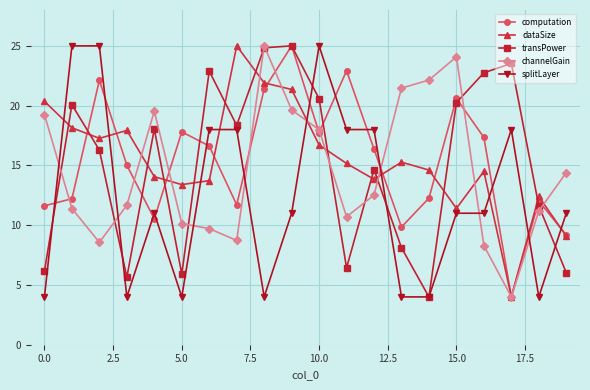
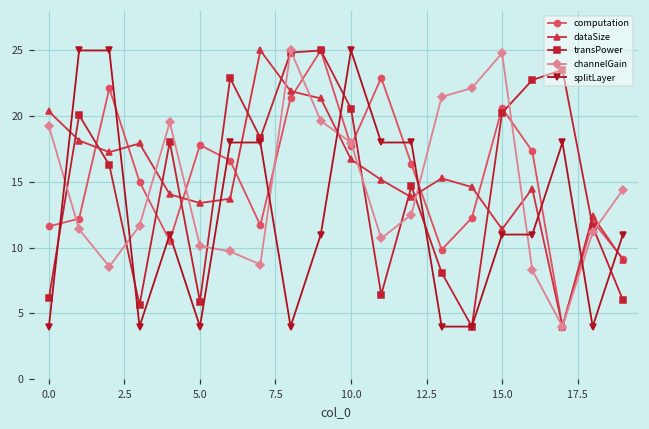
channelGain, 15.0: 24.1 -> 24.8
